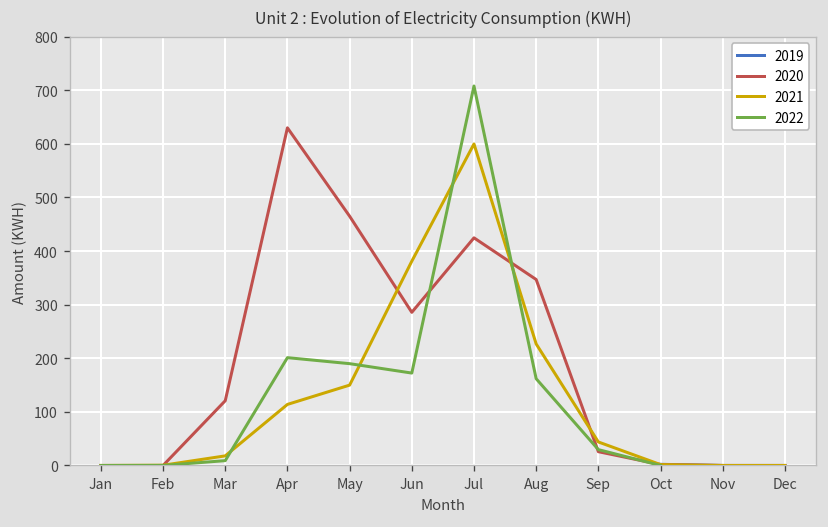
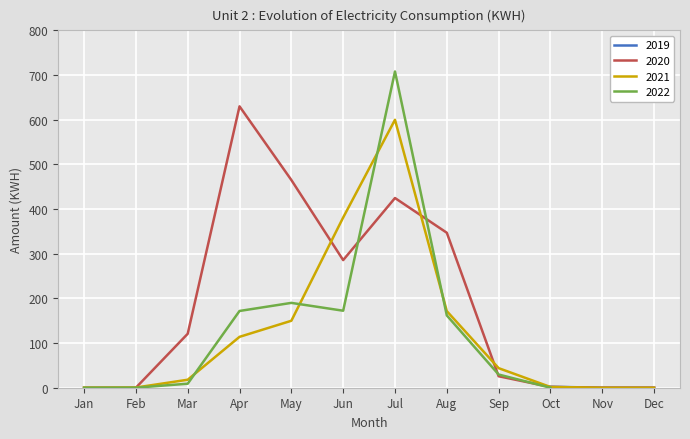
2022, Apr: 200 -> 170
2021, Aug: 230 -> 170
